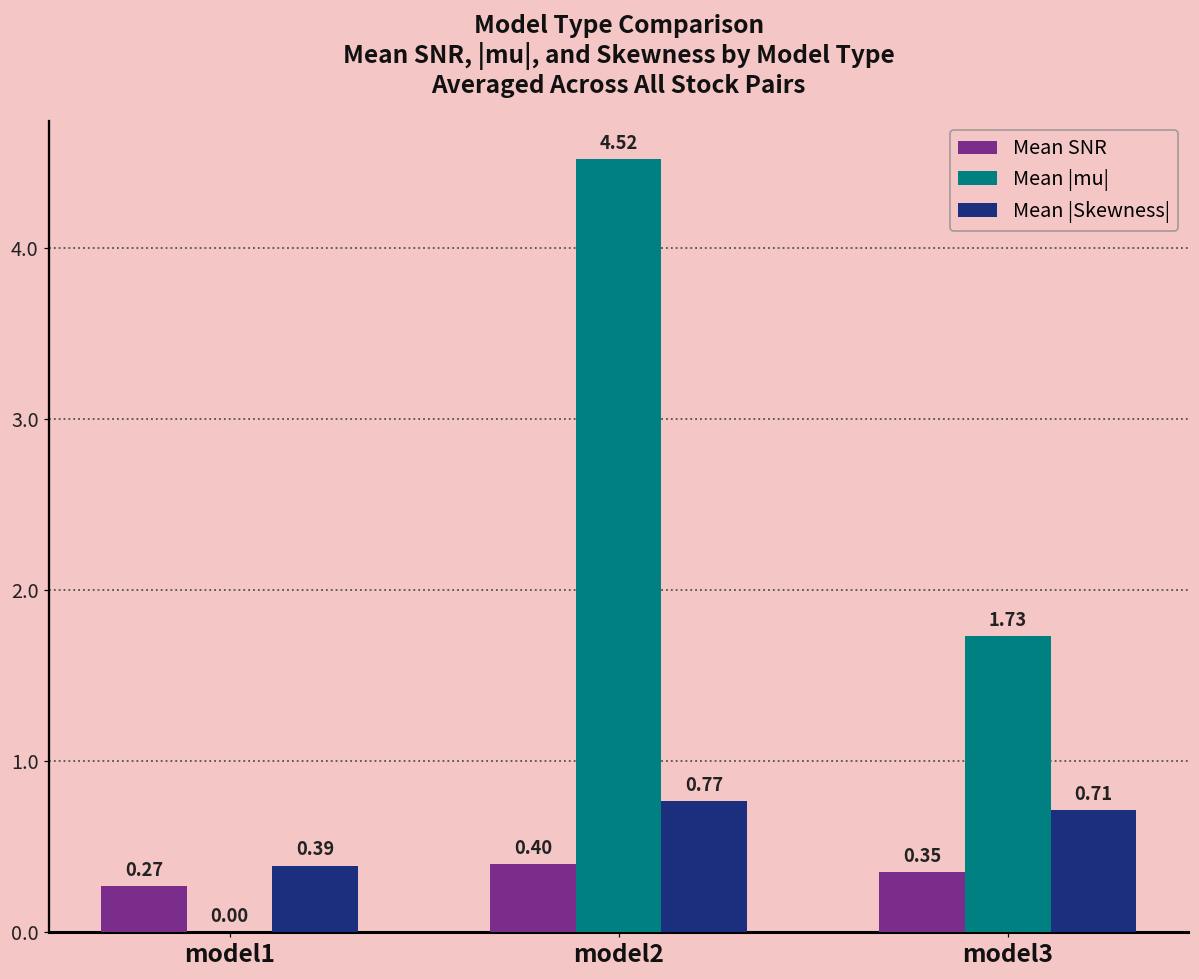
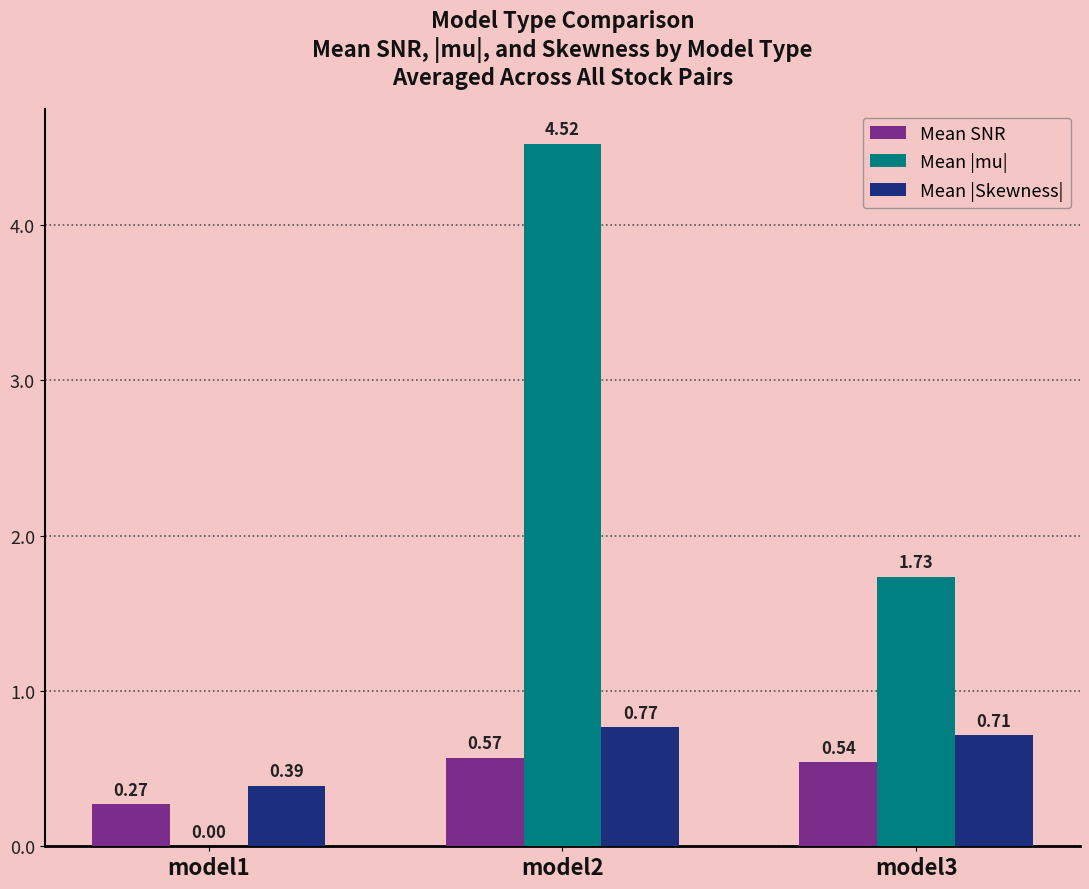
Mean SNR, model2: 0.40 -> 0.57
Mean SNR, model3: 0.35 -> 0.54
